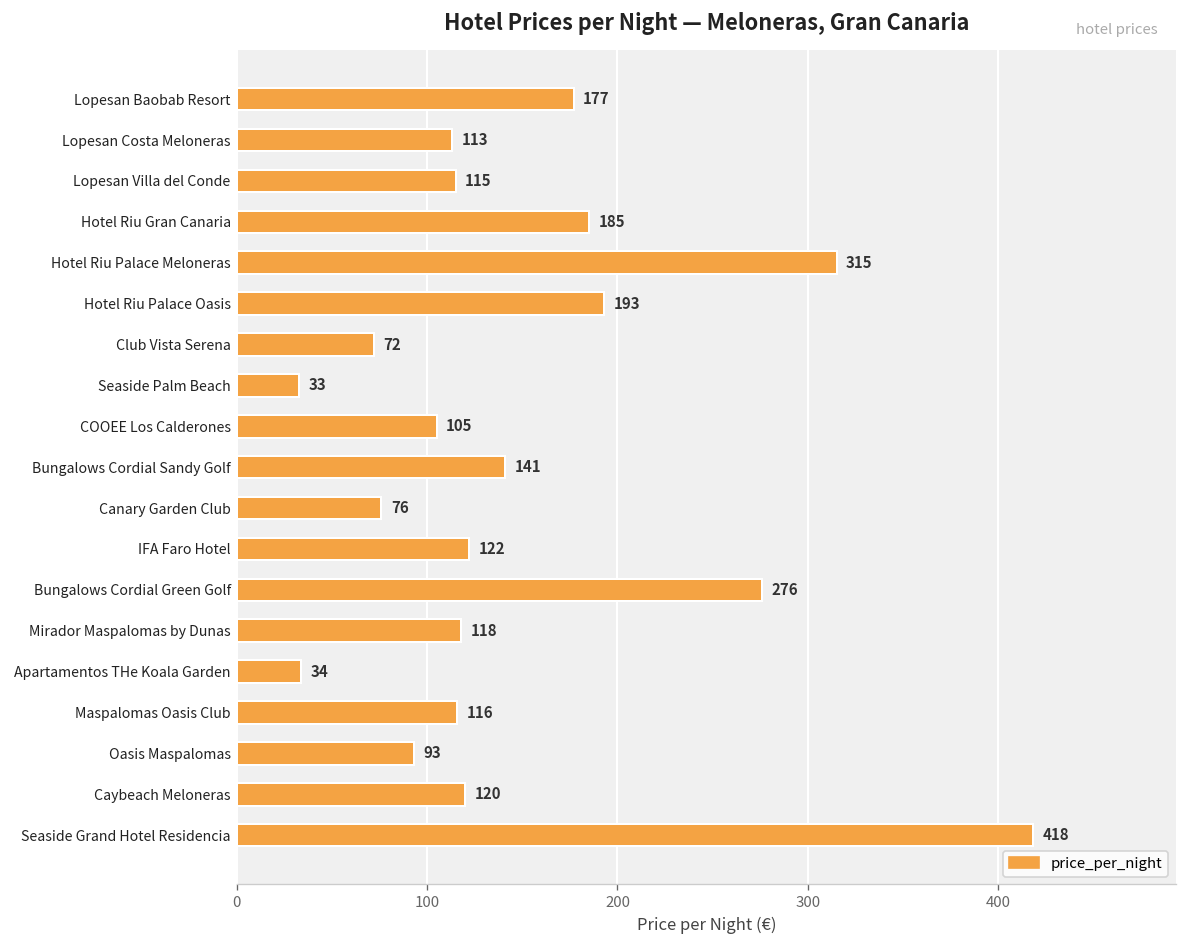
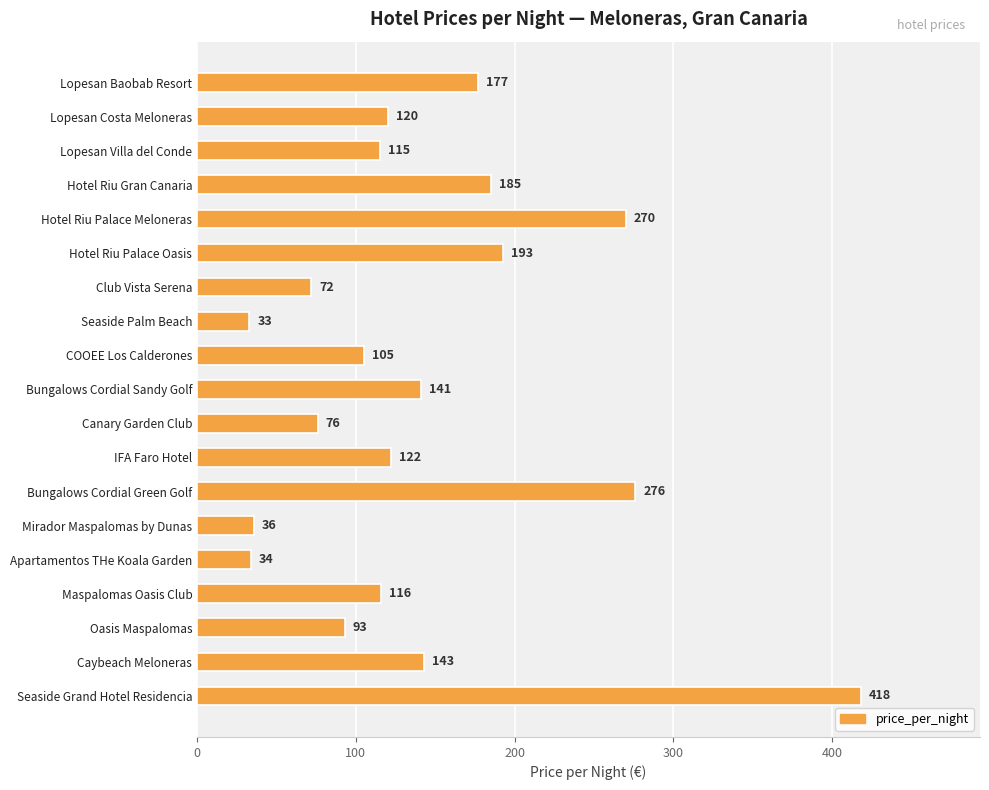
Lopesan Costa Meloneras: 113 -> 120
Hotel Riu Palace Meloneras: 315 -> 270
Mirador Maspalomas by Dunas: 118 -> 36
Caybeach Meloneras: 120 -> 143
